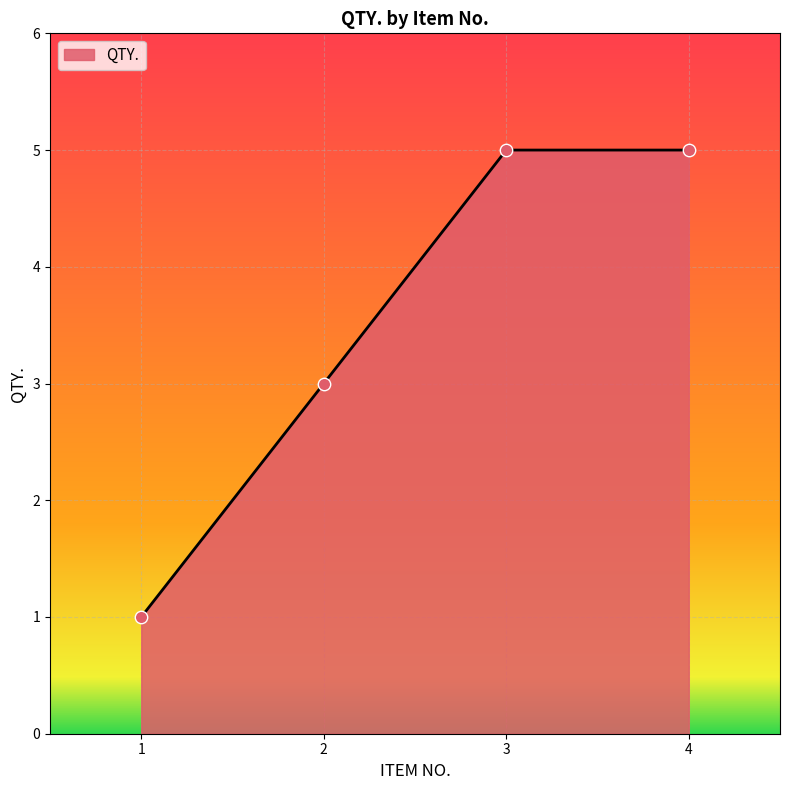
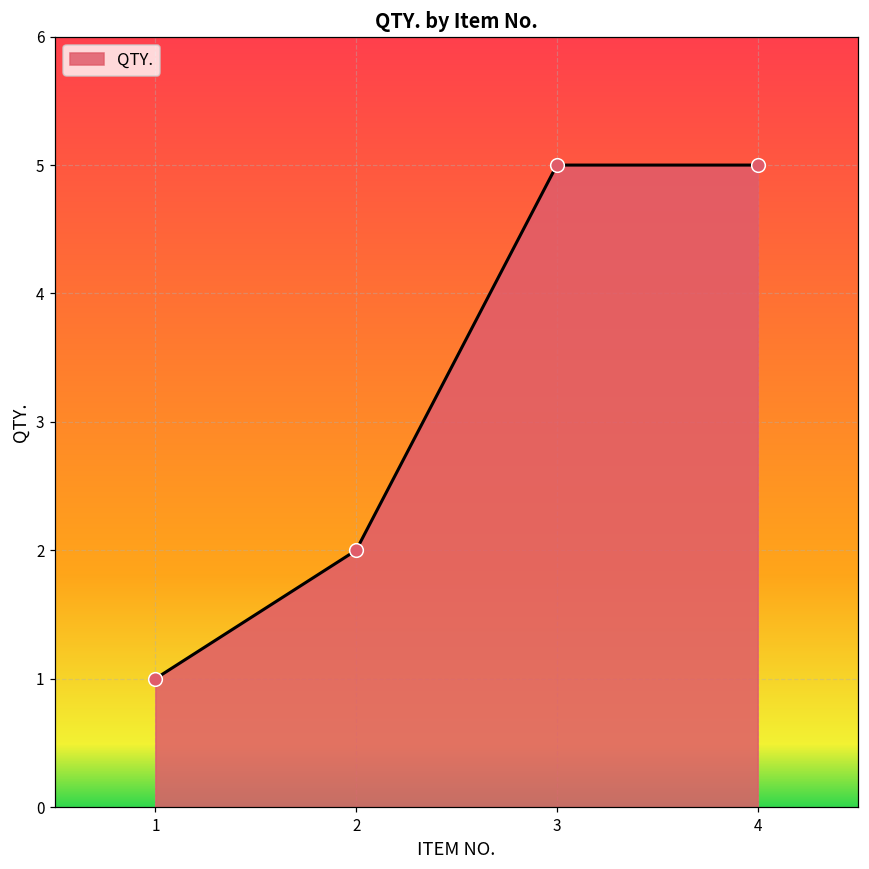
2: 3 -> 2
